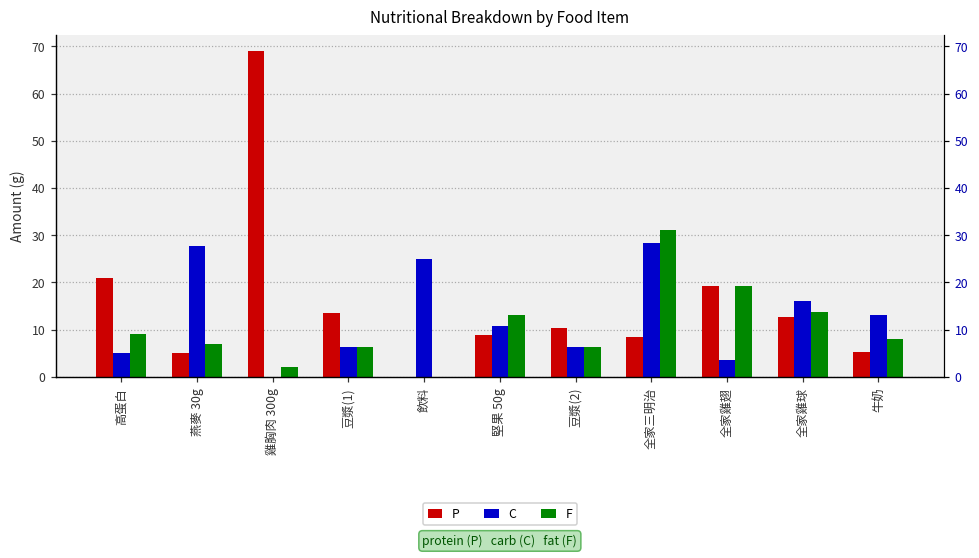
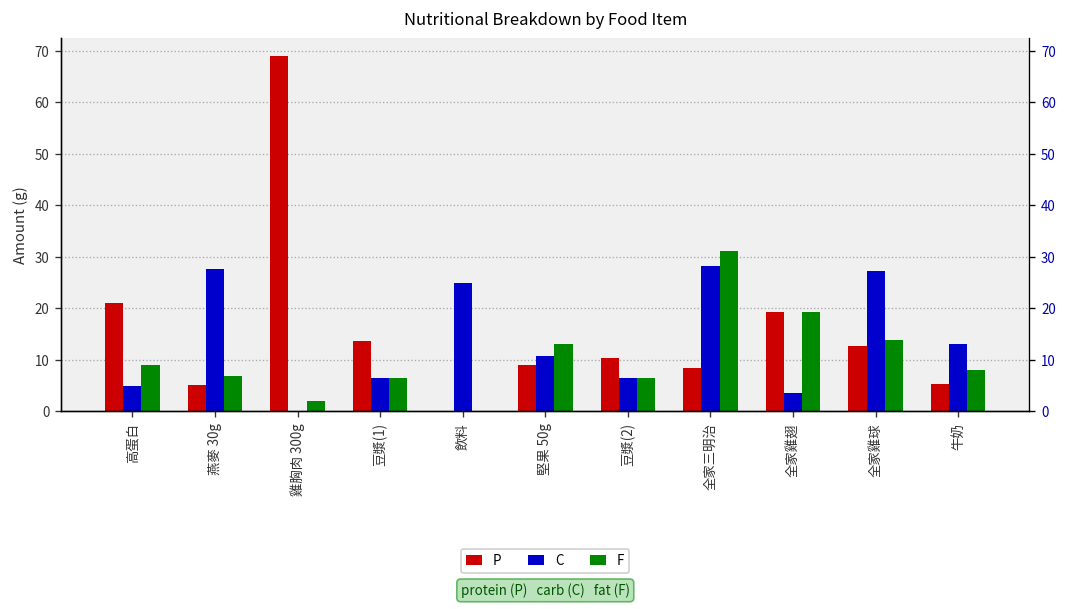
C, 全家雞球: 16 -> 27
